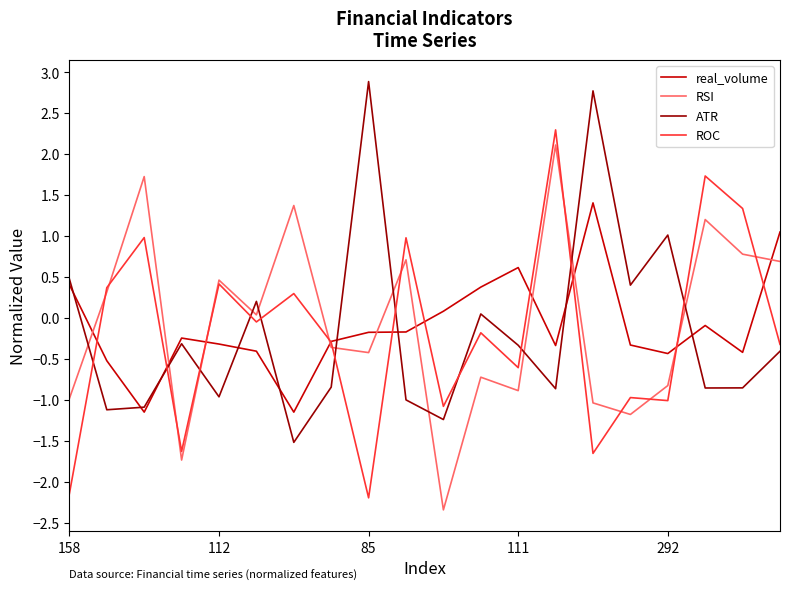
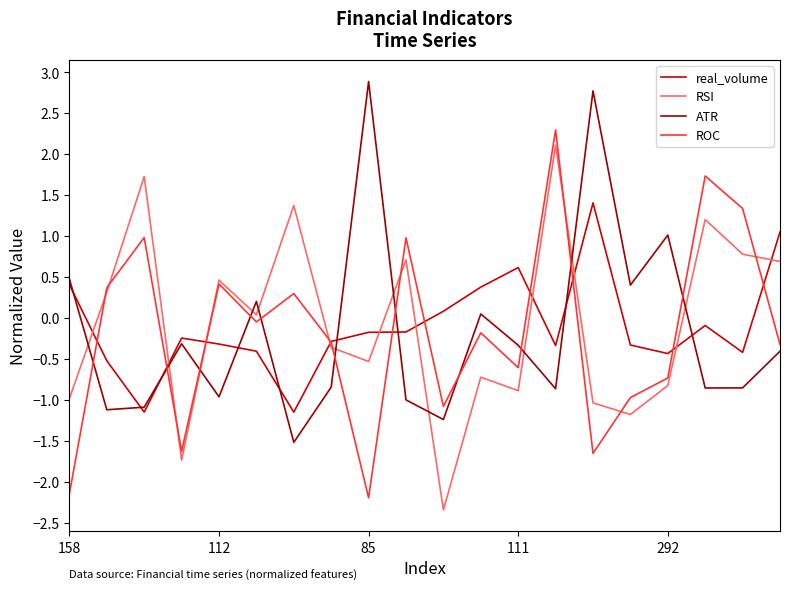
RSI, 85: -0.4 -> -0.5
ROC, 292: -1.0 -> -0.7
